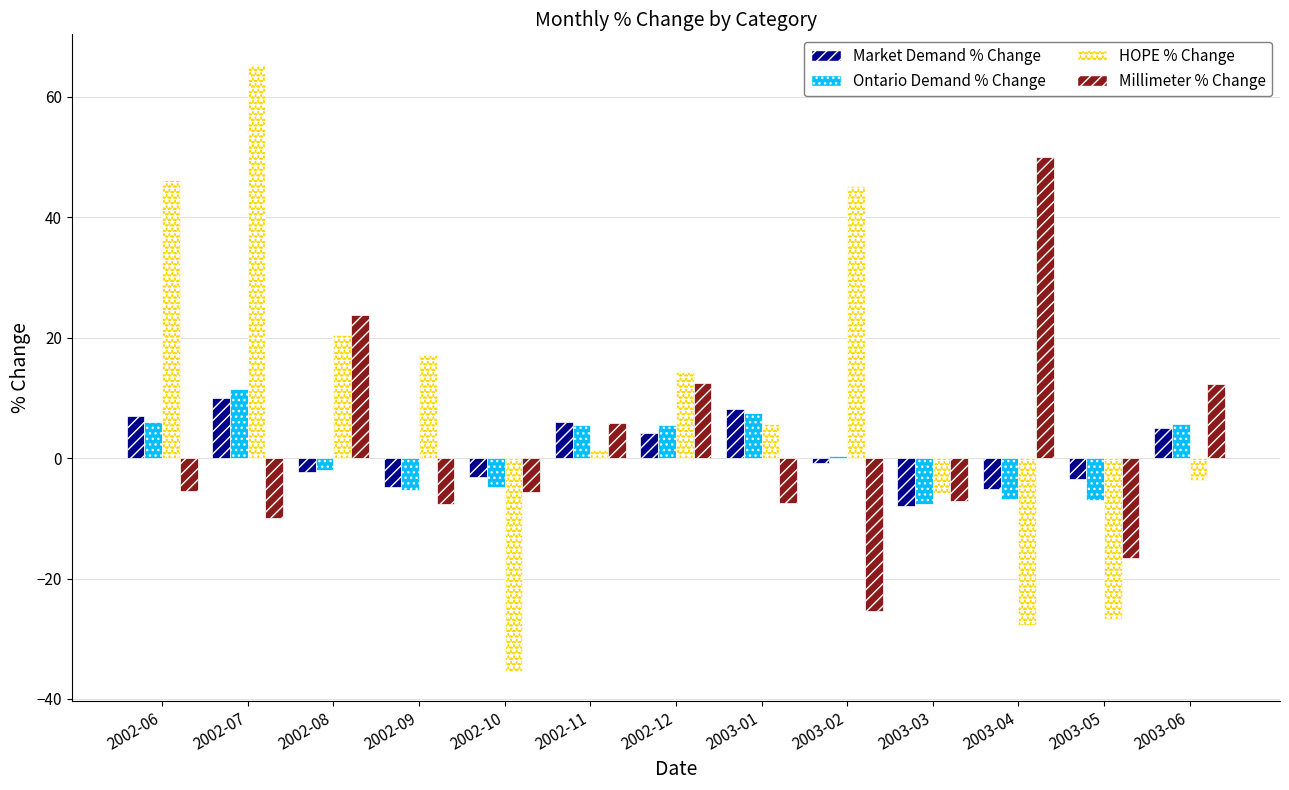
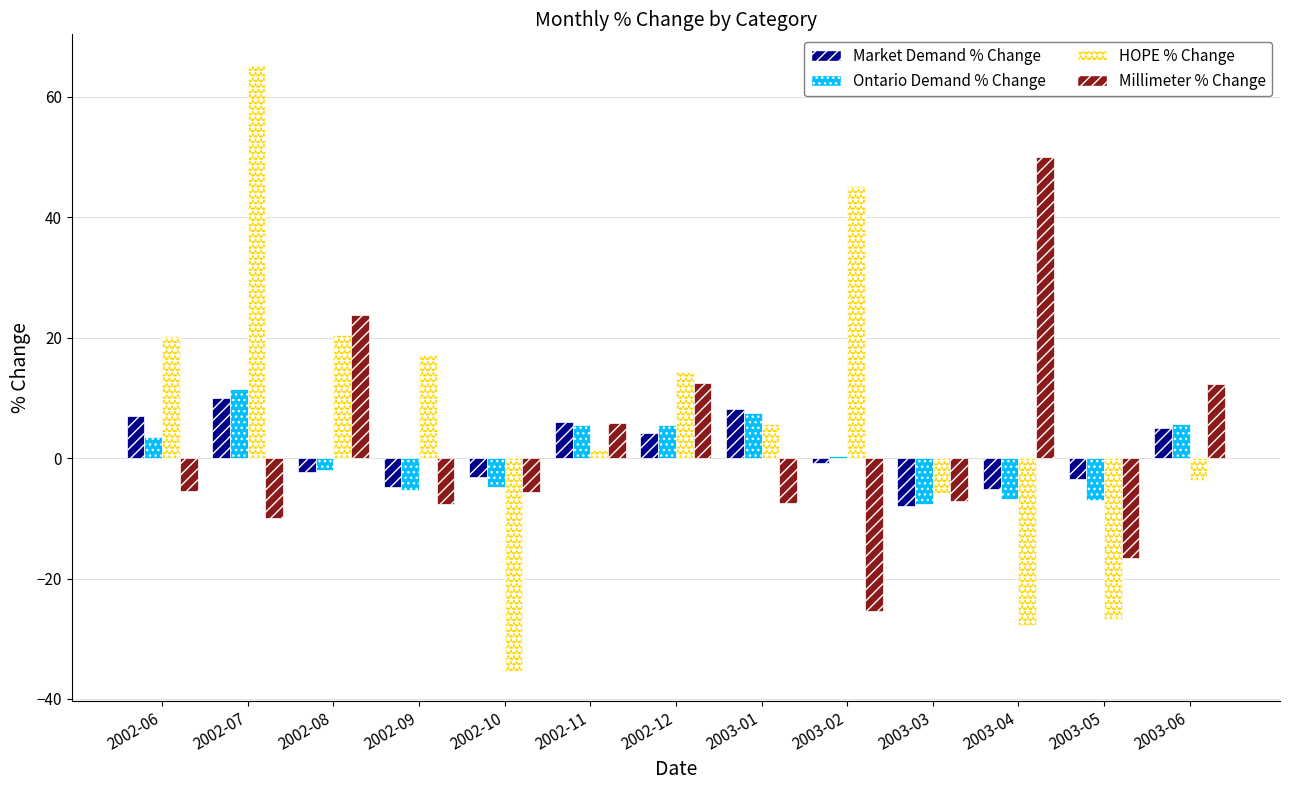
Ontario Demand % Change, 2002-06: 6 -> 4
HOPE % Change, 2002-06: 46 -> 20
